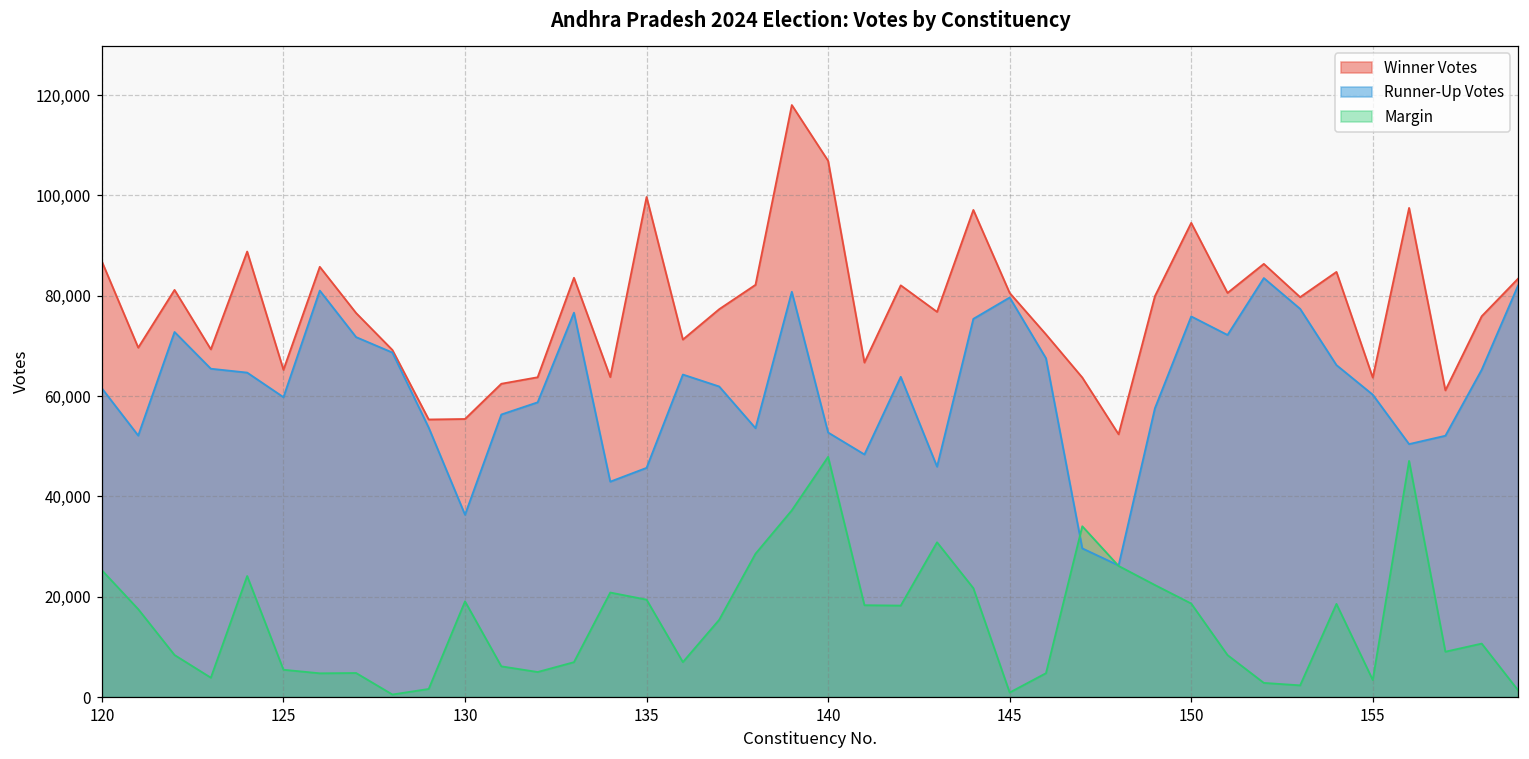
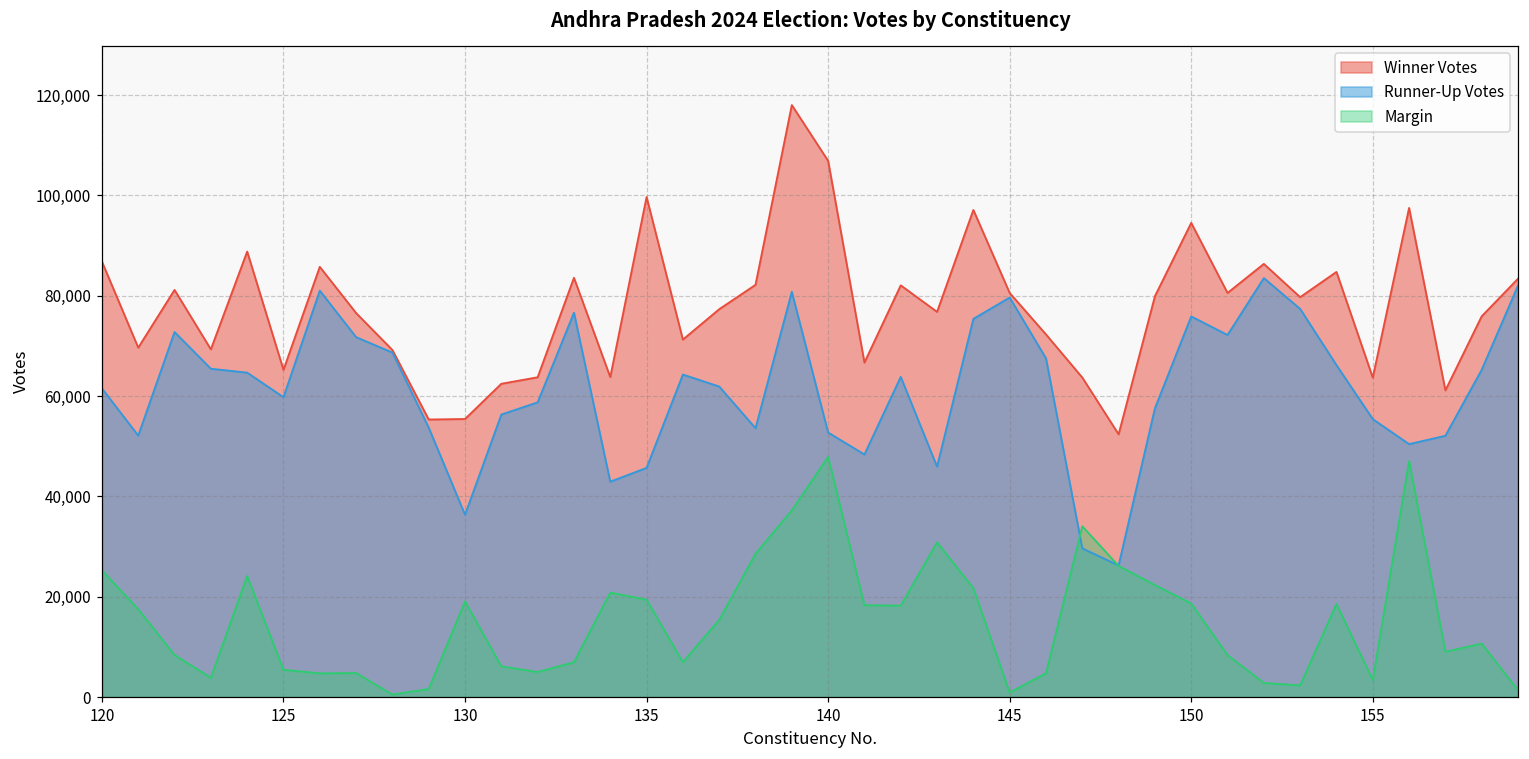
Runner-Up Votes, 155: 60,000 -> 55,000
